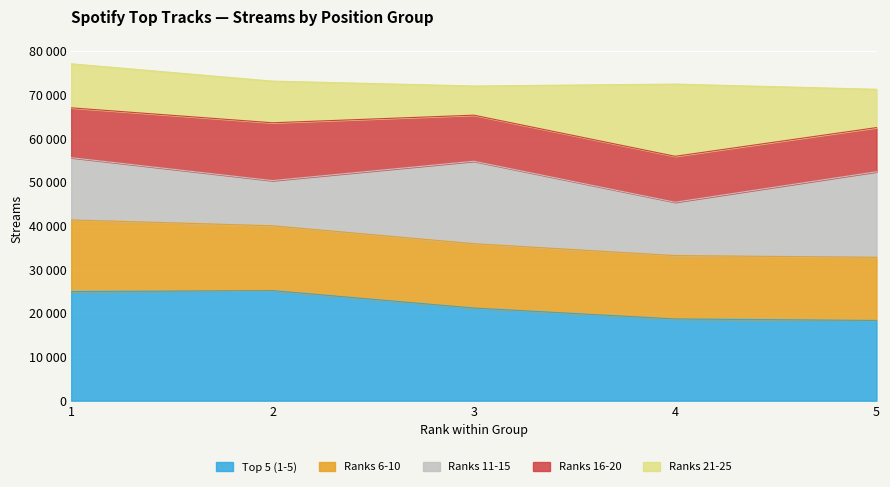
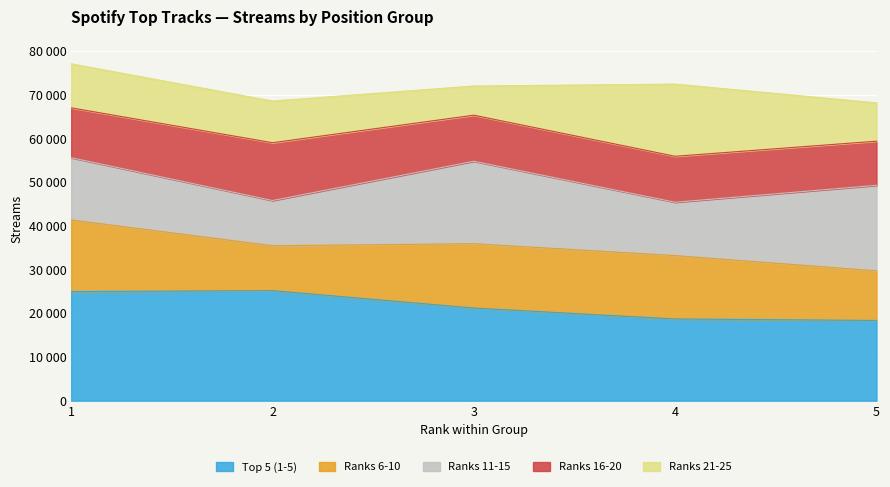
Ranks 6-10, 2: 15000 -> 10000
Ranks 6-10, 5: 14000 -> 11000
